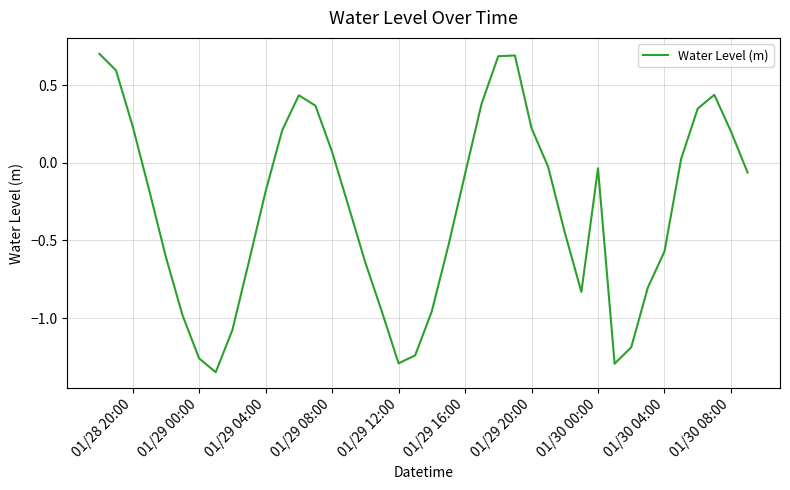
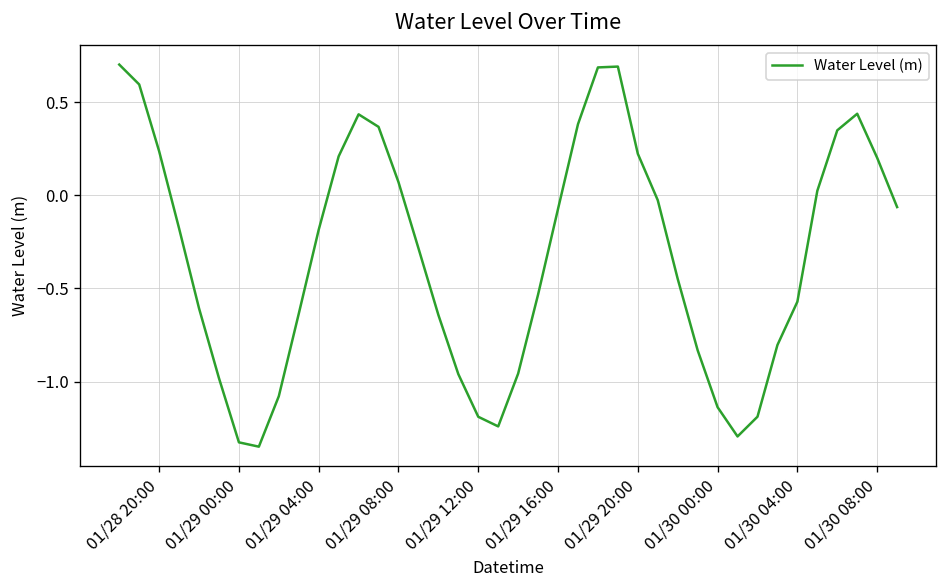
01/29 00:00: -1.26 -> -1.33
01/29 12:00: -1.29 -> -1.19
01/30 00:00: -0.04 -> -1.14
